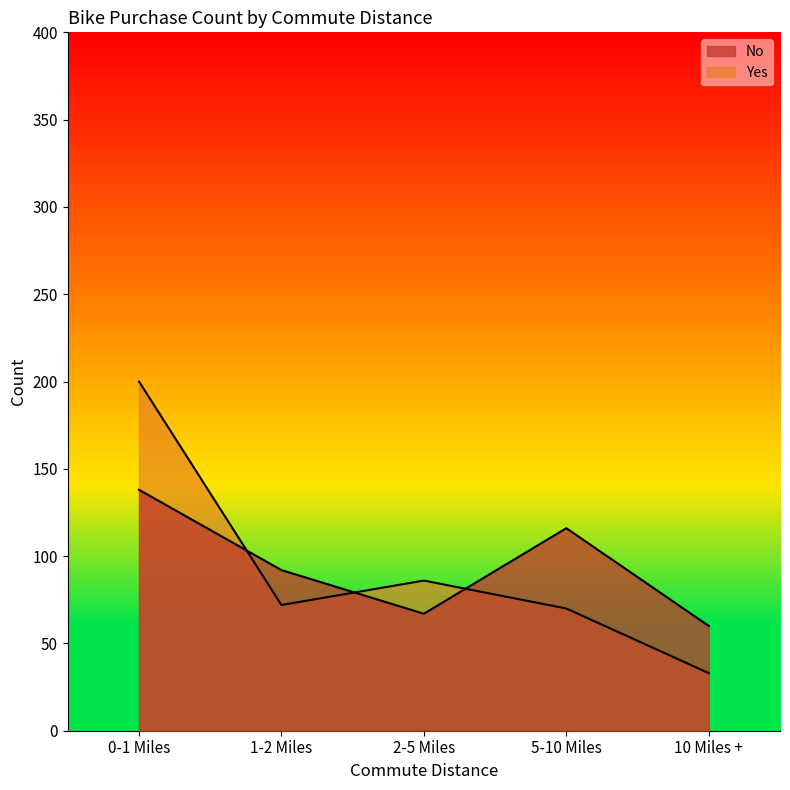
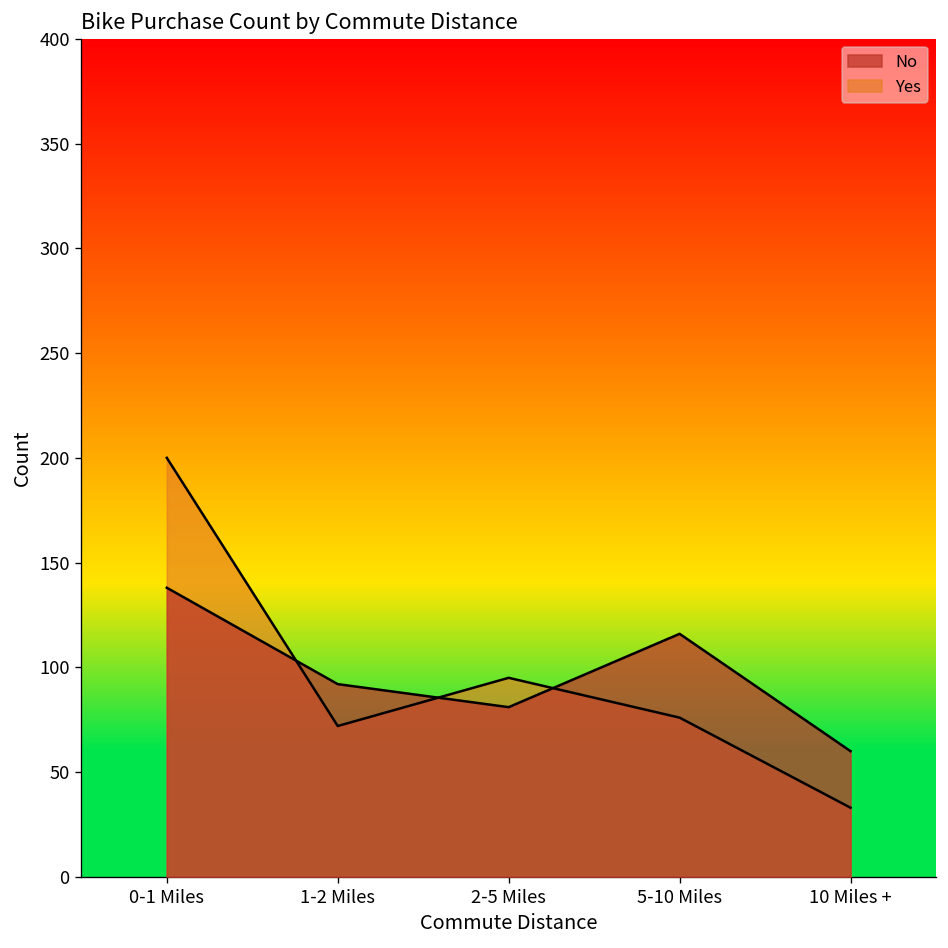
No, 2-5 Miles: 67 -> 81
Yes, 2-5 Miles: 86 -> 95
Yes, 5-10 Miles: 70 -> 76
